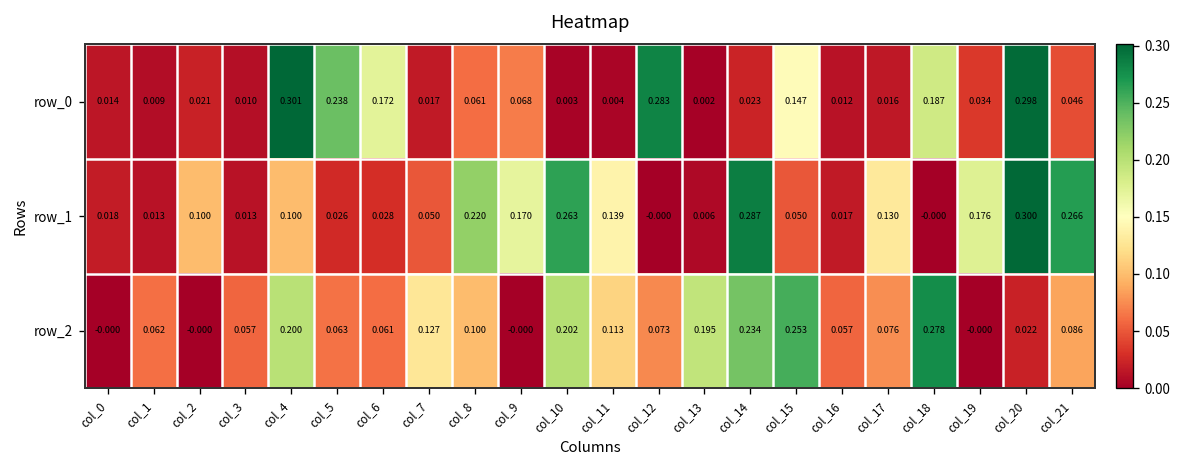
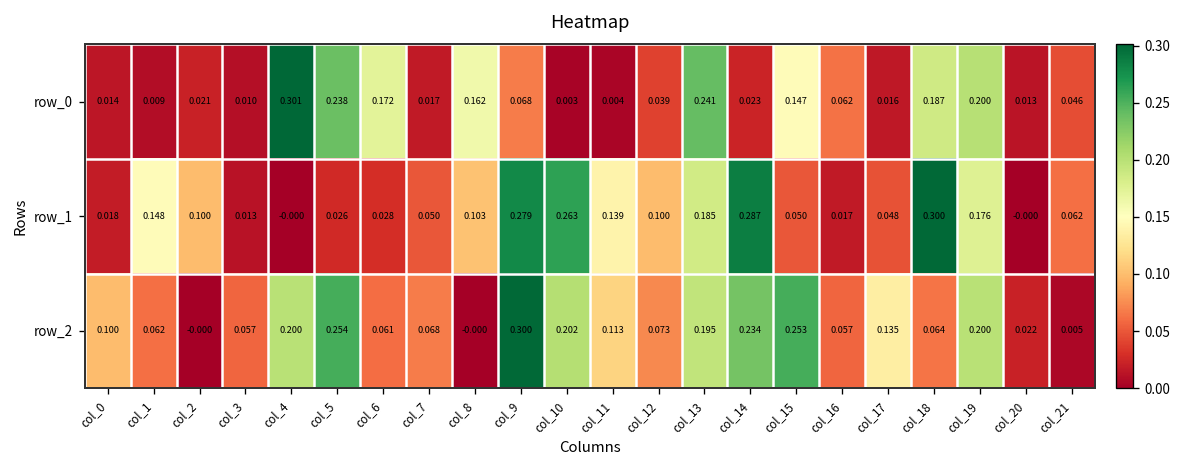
row_0, col_8: 0.061 -> 0.162
row_0, col_12: 0.283 -> 0.039
row_0, col_13: 0.002 -> 0.241
row_0, col_16: 0.012 -> 0.062
row_0, col_19: 0.034 -> 0.200
row_0, col_20: 0.298 -> 0.013
row_1, col_1: 0.013 -> 0.148
row_1, col_4: 0.100 -> -0.000
row_1, col_8: 0.220 -> 0.103
row_1, col_9: 0.170 -> 0.279
row_1, col_12: -0.000 -> 0.100
row_1, col_13: 0.006 -> 0.185
row_1, col_17: 0.130 -> 0.048
row_1, col_18: -0.000 -> 0.300
row_1, col_20: 0.300 -> -0.000
row_1, col_21: 0.266 -> 0.062
row_2, col_0: -0.000 -> 0.100
row_2, col_5: 0.063 -> 0.254
row_2, col_7: 0.127 -> 0.068
row_2, col_8: 0.100 -> -0.000
row_2, col_9: -0.000 -> 0.300
row_2, col_17: 0.076 -> 0.135
row_2, col_18: 0.278 -> 0.064
row_2, col_19: -0.000 -> 0.200
row_2, col_21: 0.086 -> 0.005
